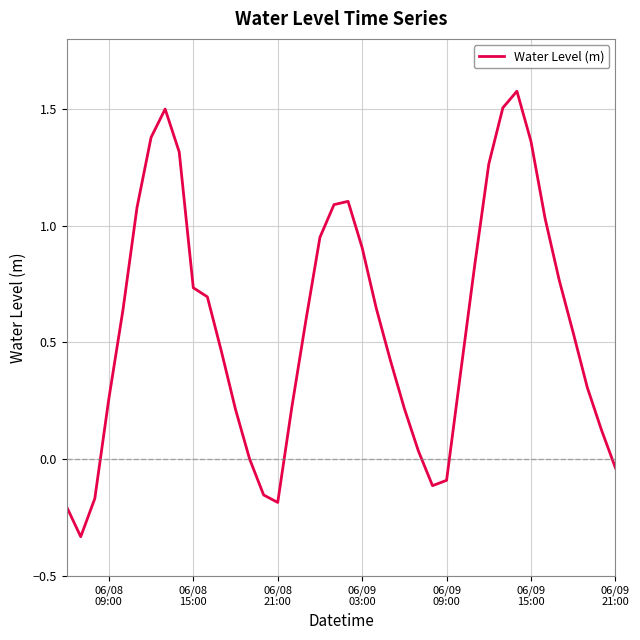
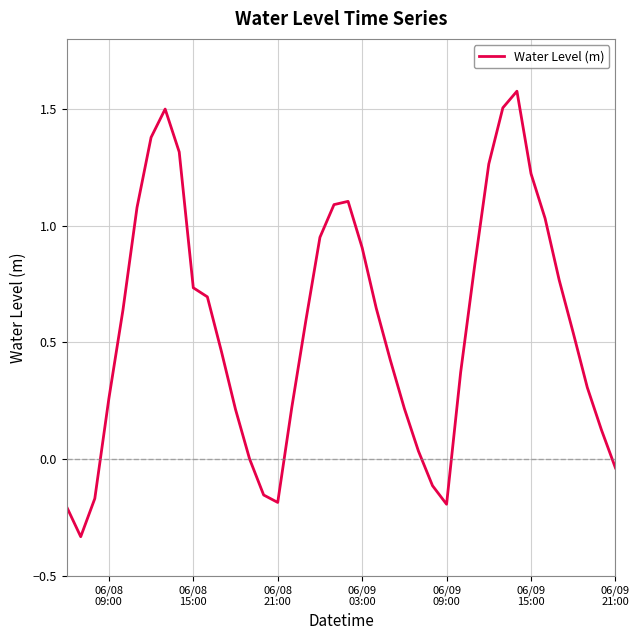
06/09 09:00: -0.09 -> -0.19
06/09 15:00: 1.36 -> 1.22
